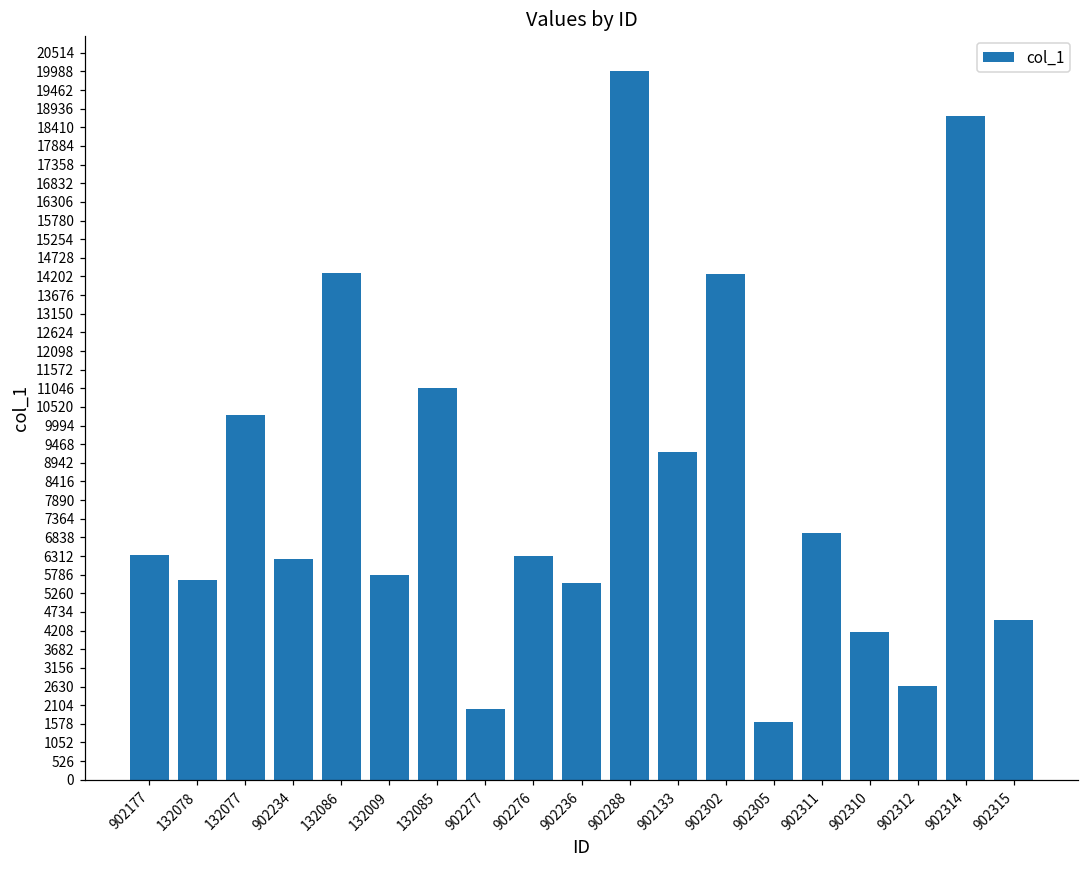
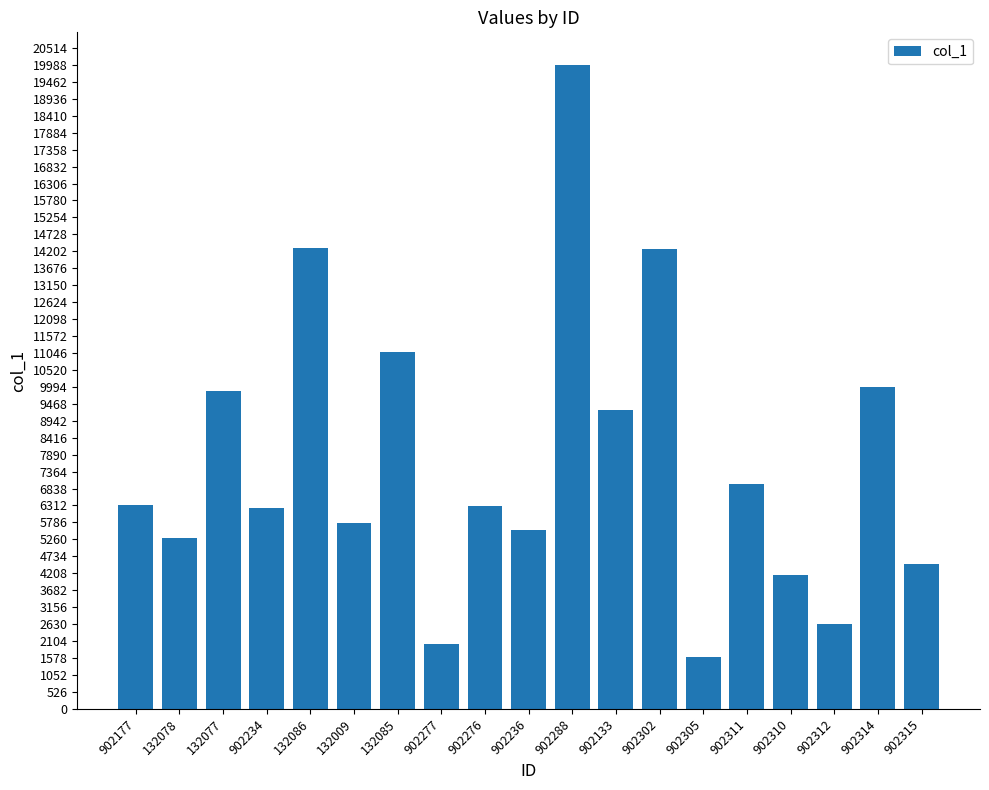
132078: 5600 -> 5300
132077: 10300 -> 9900
902314: 18700 -> 10000
